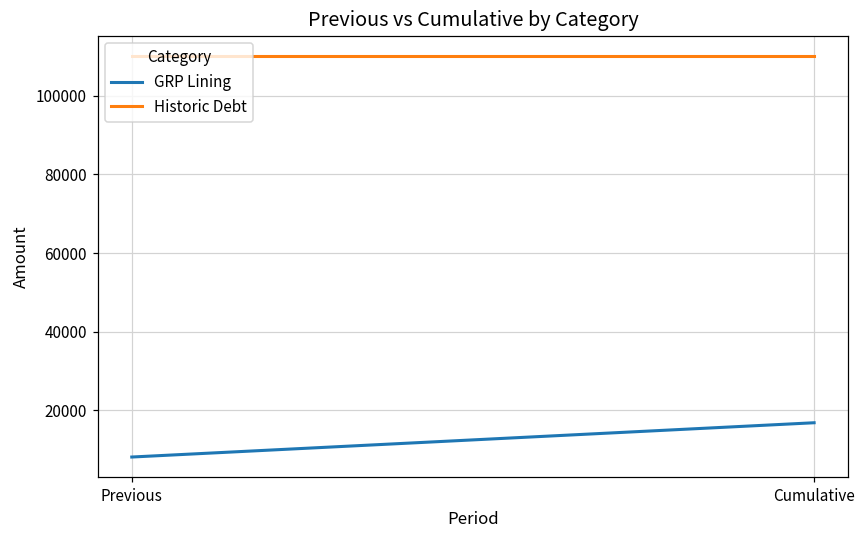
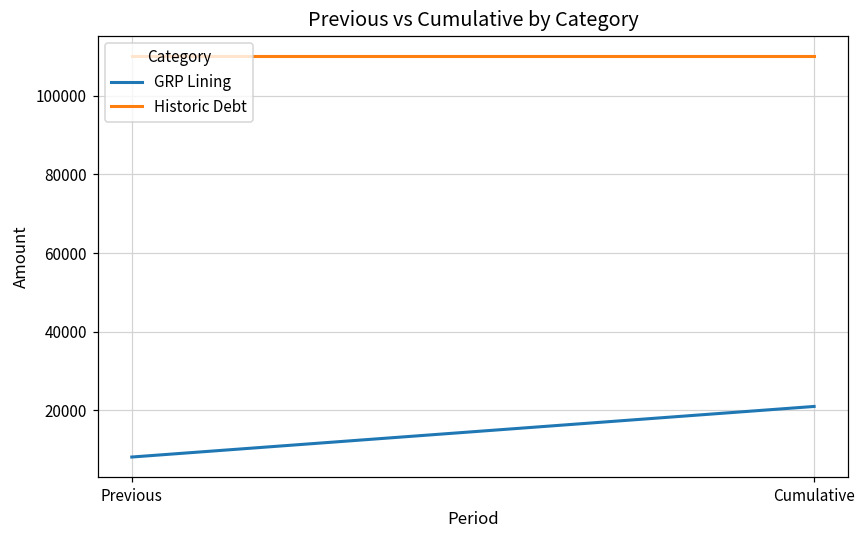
GRP Lining, Cumulative: 17000 -> 21000
